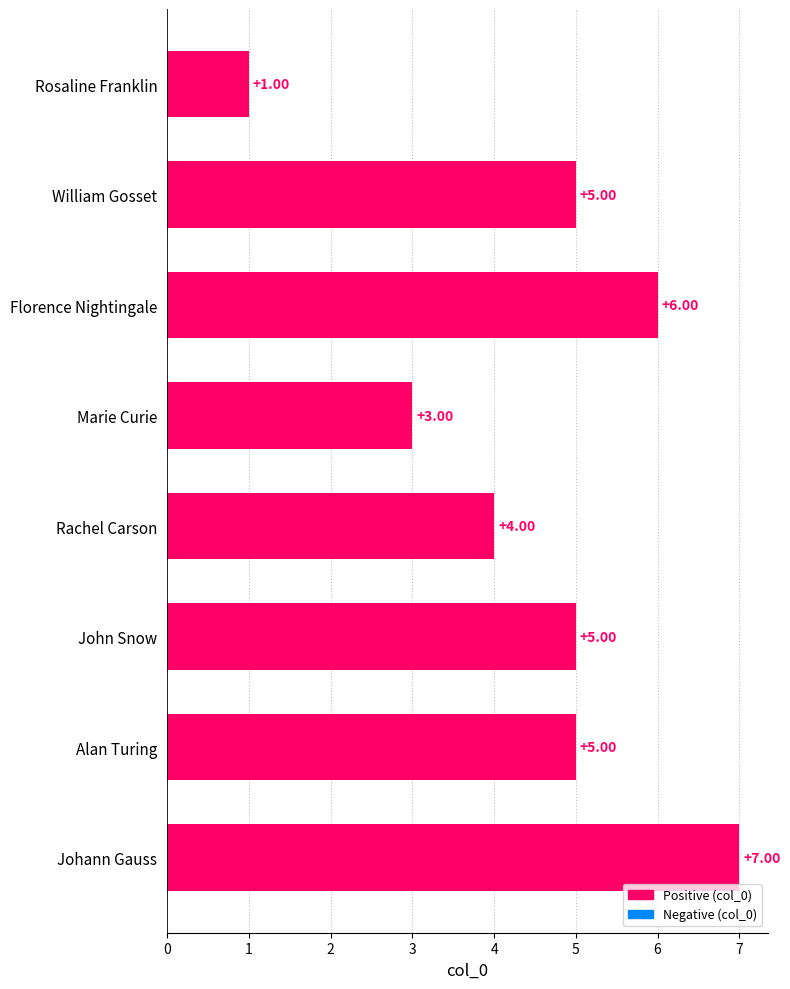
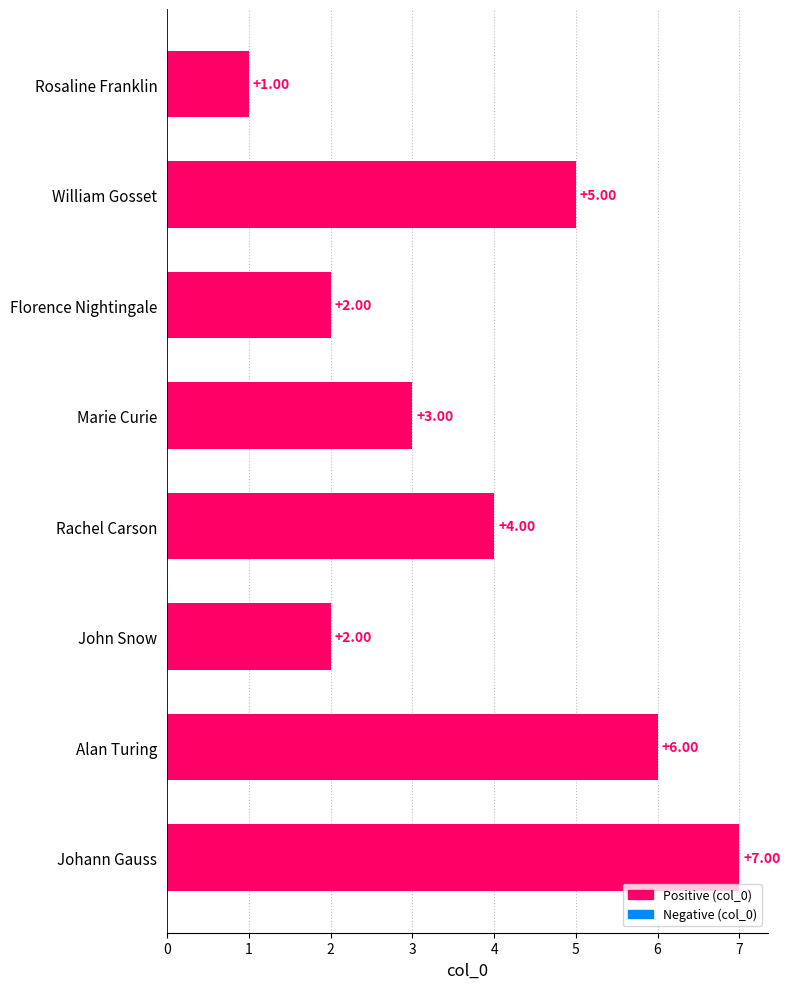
Florence Nightingale: +6.00 -> +2.00
John Snow: +5.00 -> +2.00
Alan Turing: +5.00 -> +6.00
